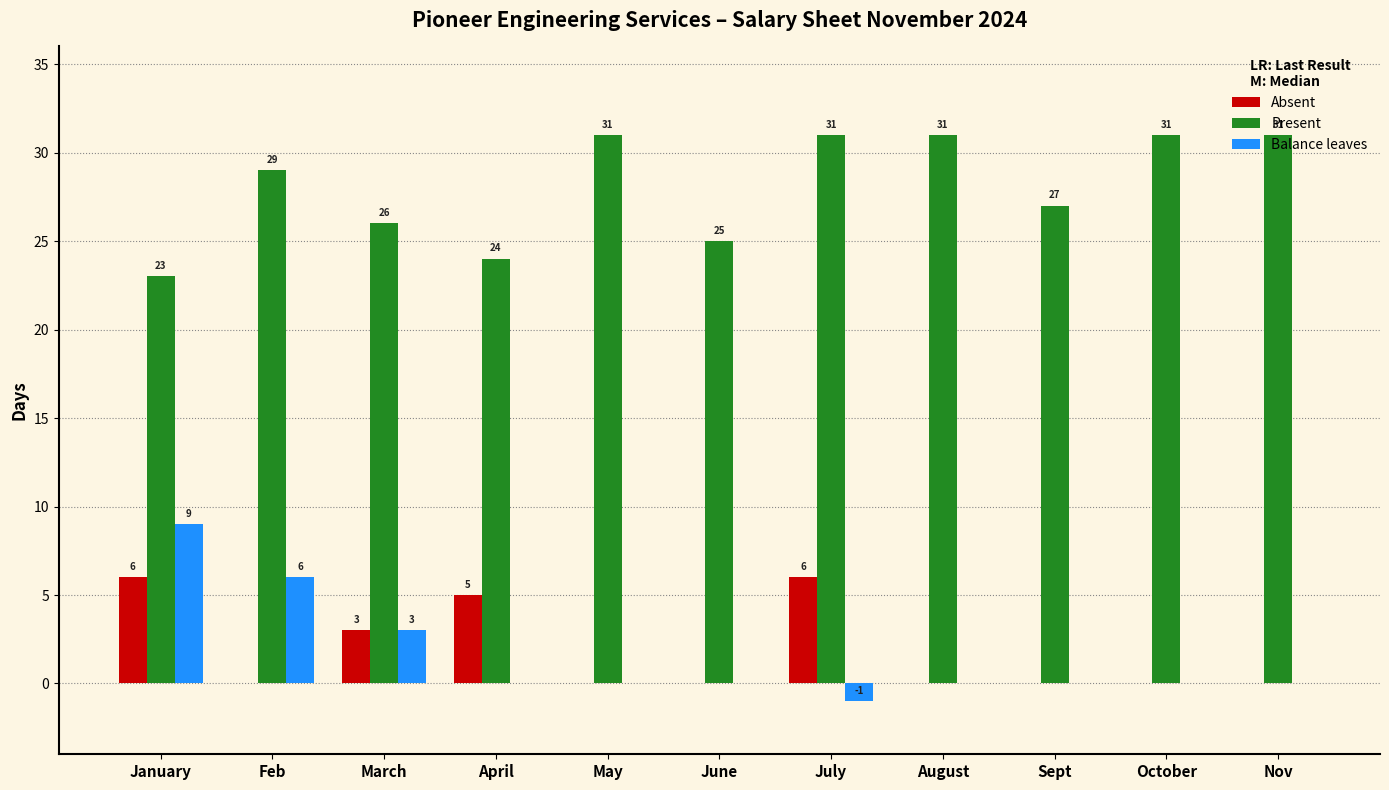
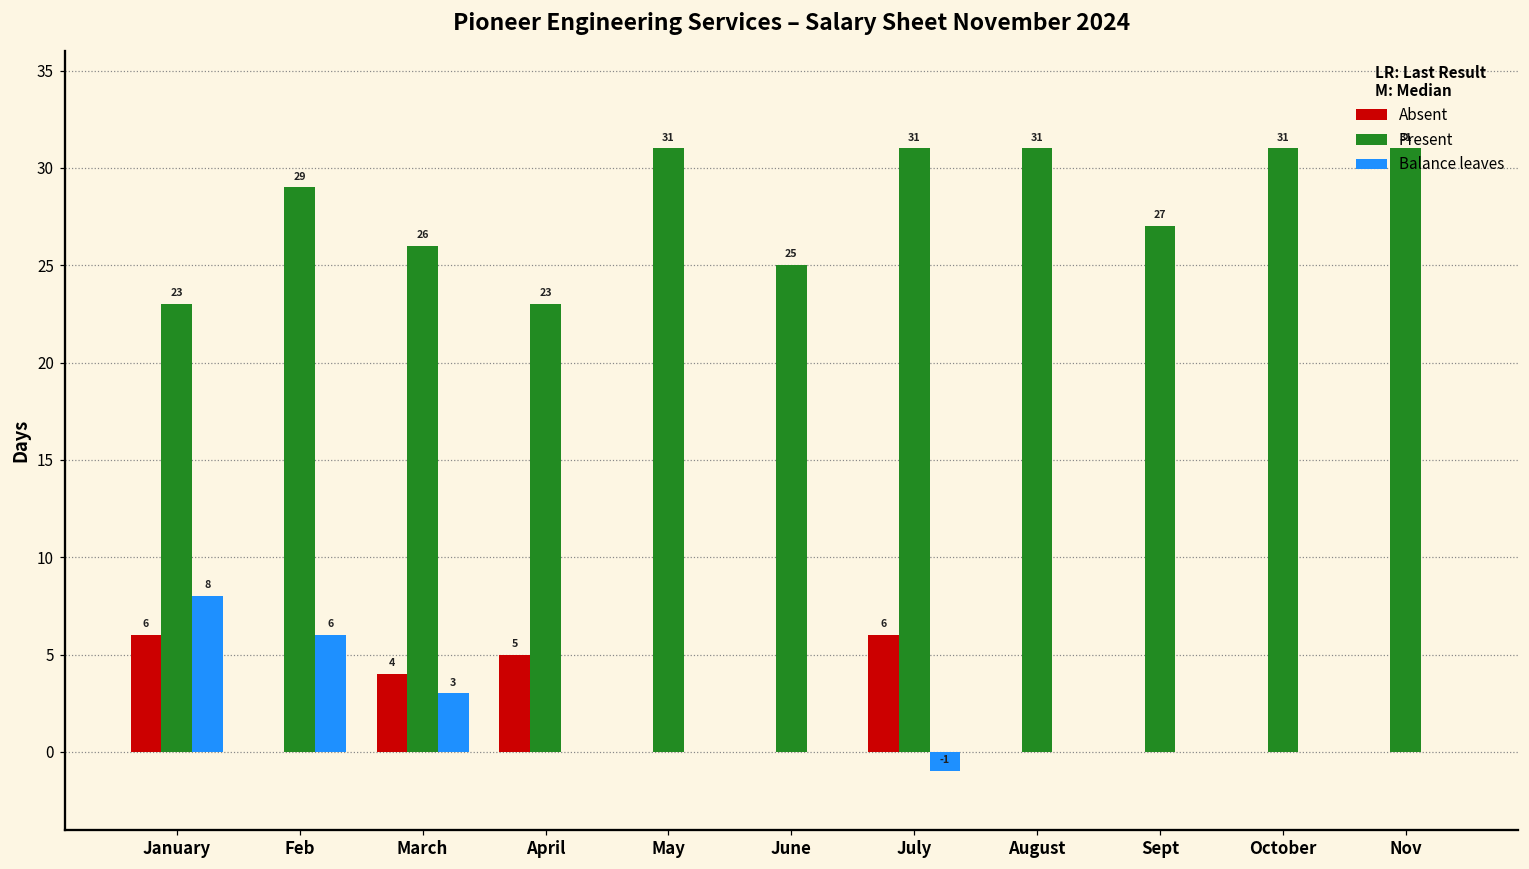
Balance leaves, January: 9 -> 8
Absent, March: 3 -> 4
Present, April: 24 -> 23
